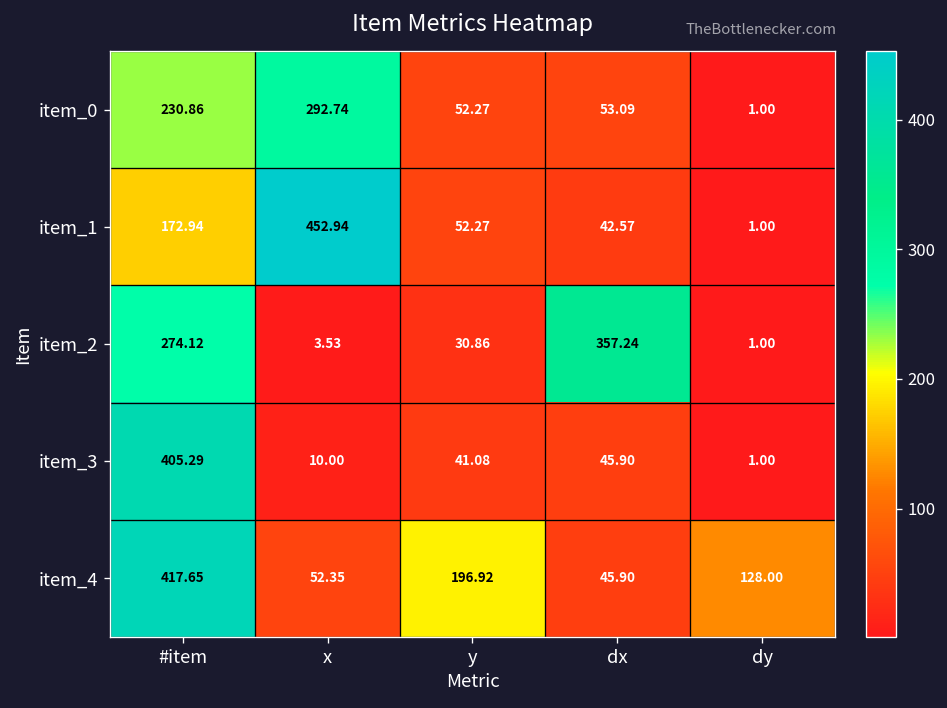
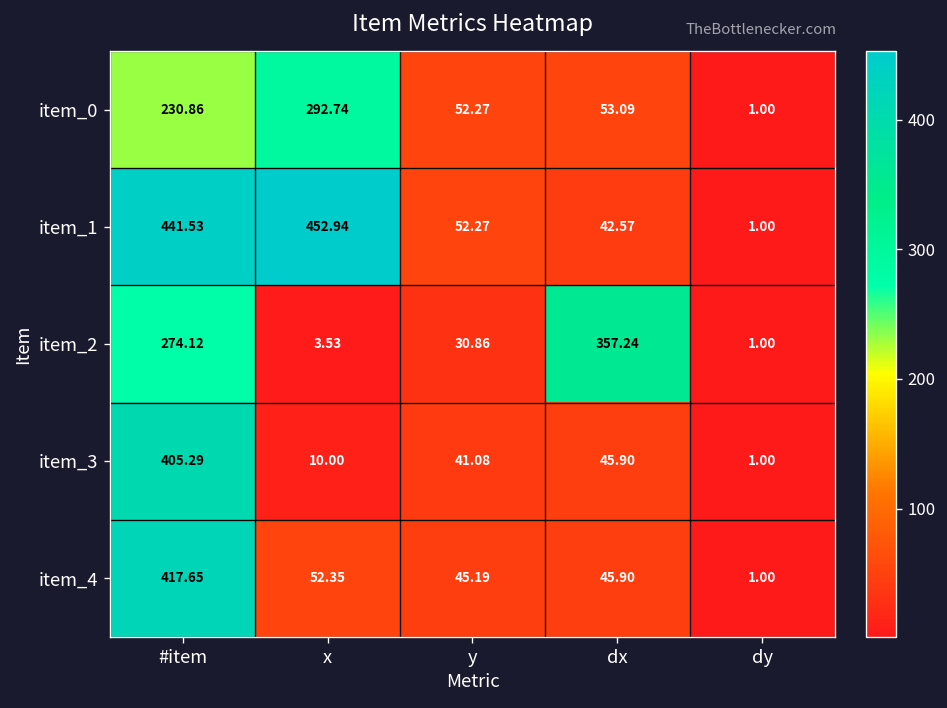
item_1, #item: 172.94 -> 441.53
item_4, y: 196.92 -> 45.19
item_4, dy: 128.00 -> 1.00
